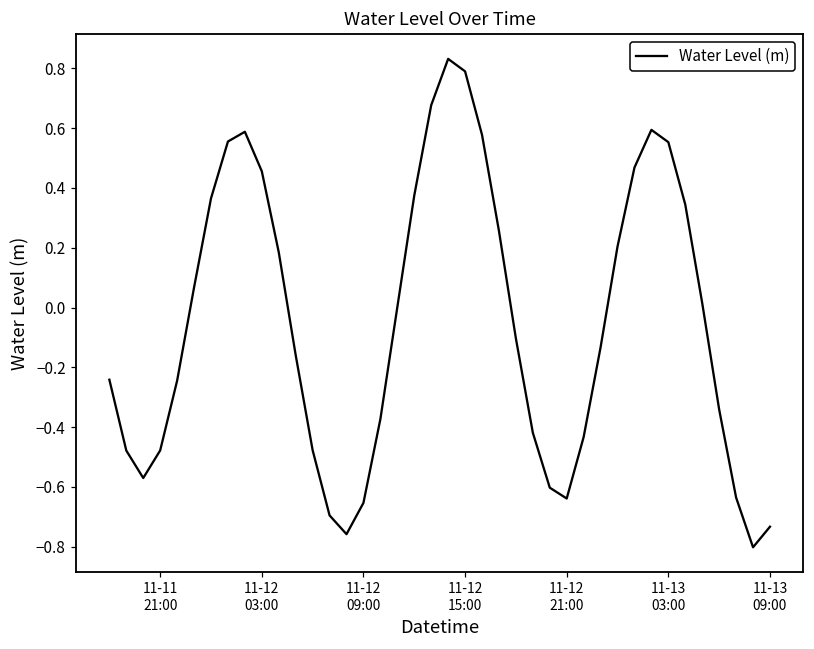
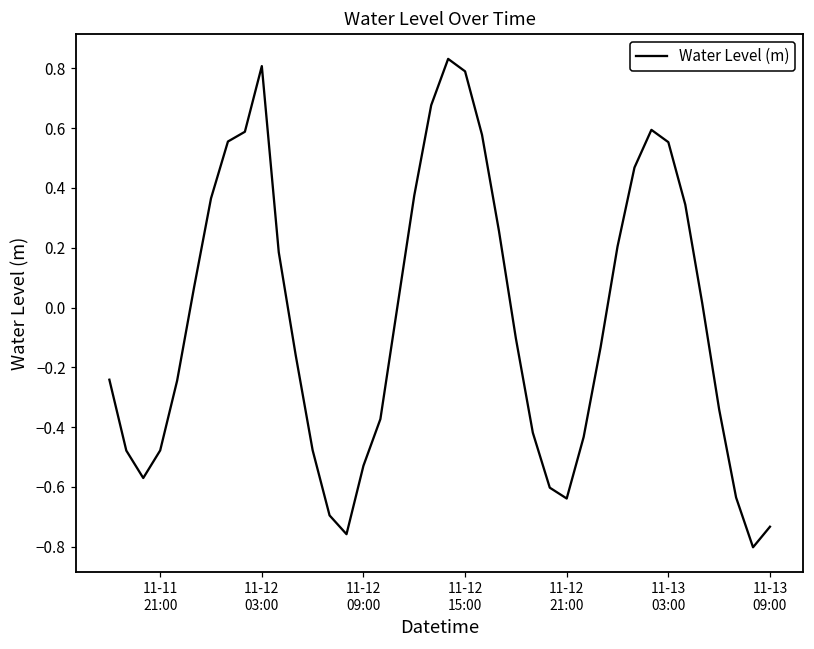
11-12 03:00: 0.46 -> 0.81
11-12 09:00: -0.65 -> -0.53
